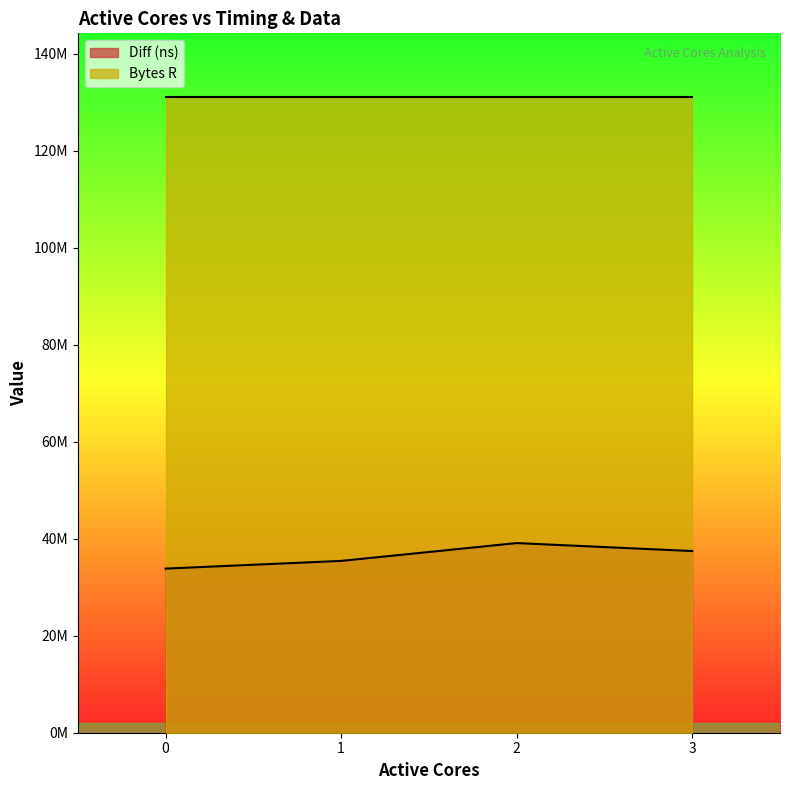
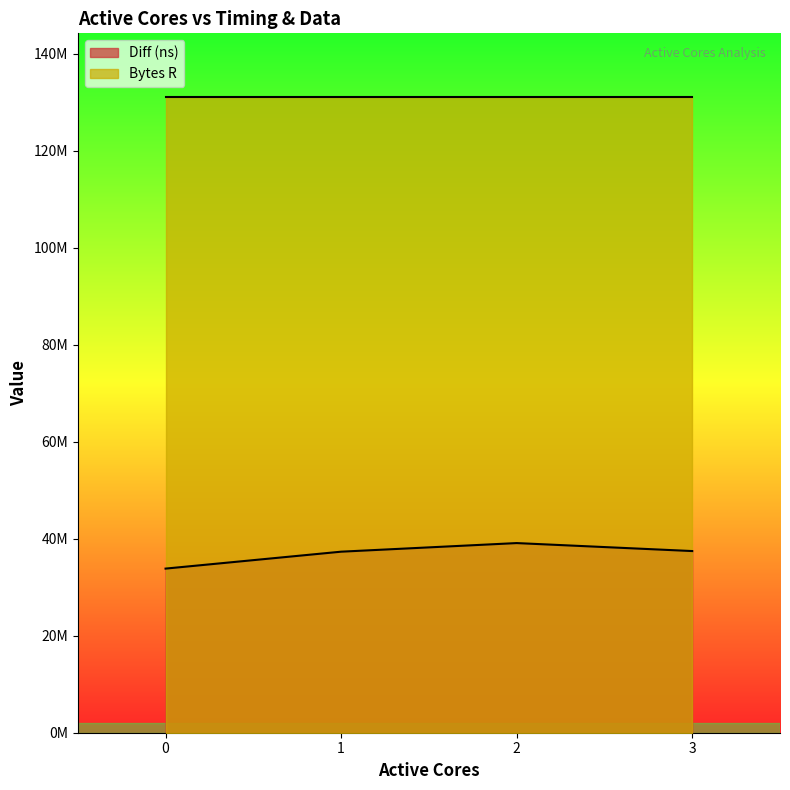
Diff (ns), 1: 35000000 -> 37000000
